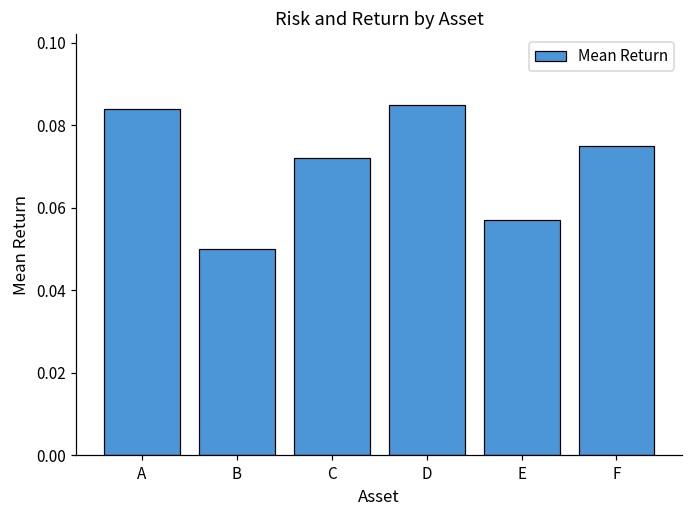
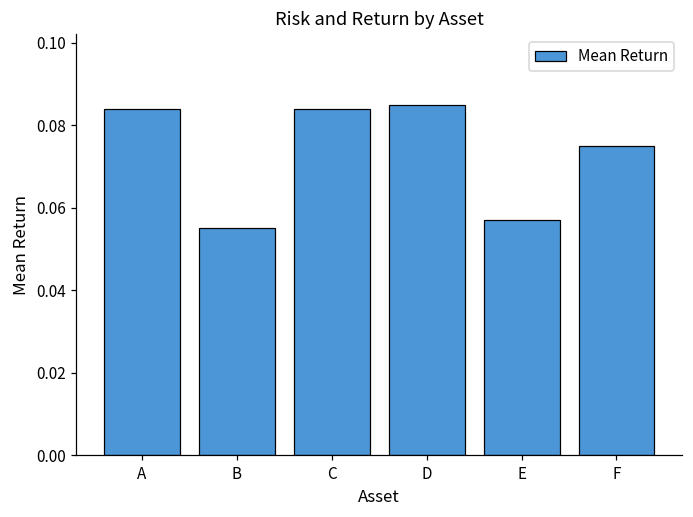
B: 0.050 -> 0.055
C: 0.072 -> 0.084
